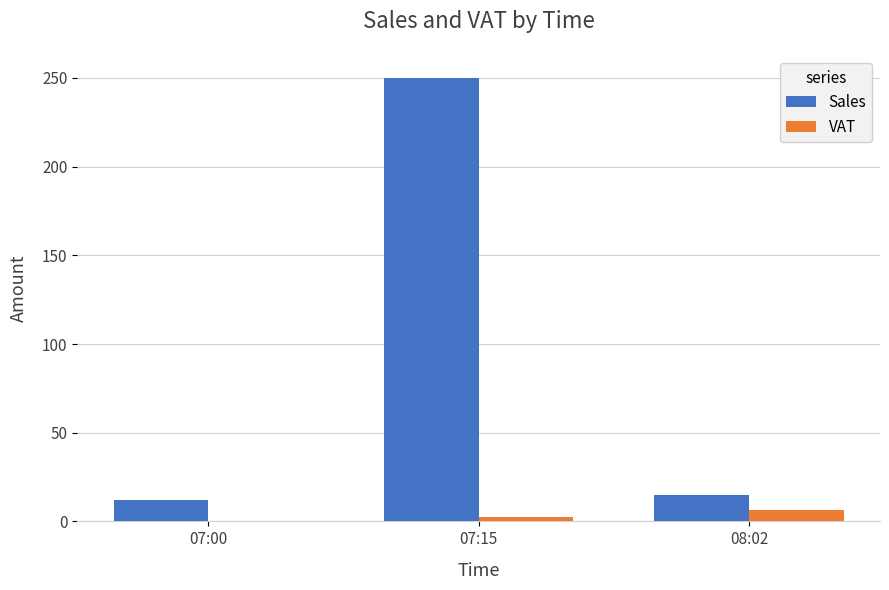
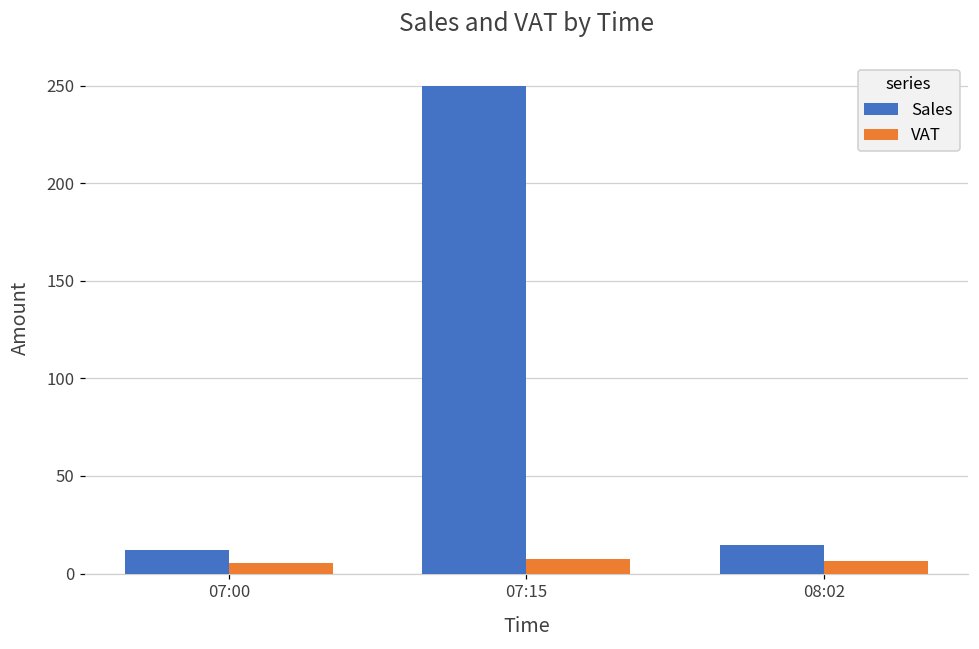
VAT, 07:00: 0 -> 5
VAT, 07:15: 3 -> 8
